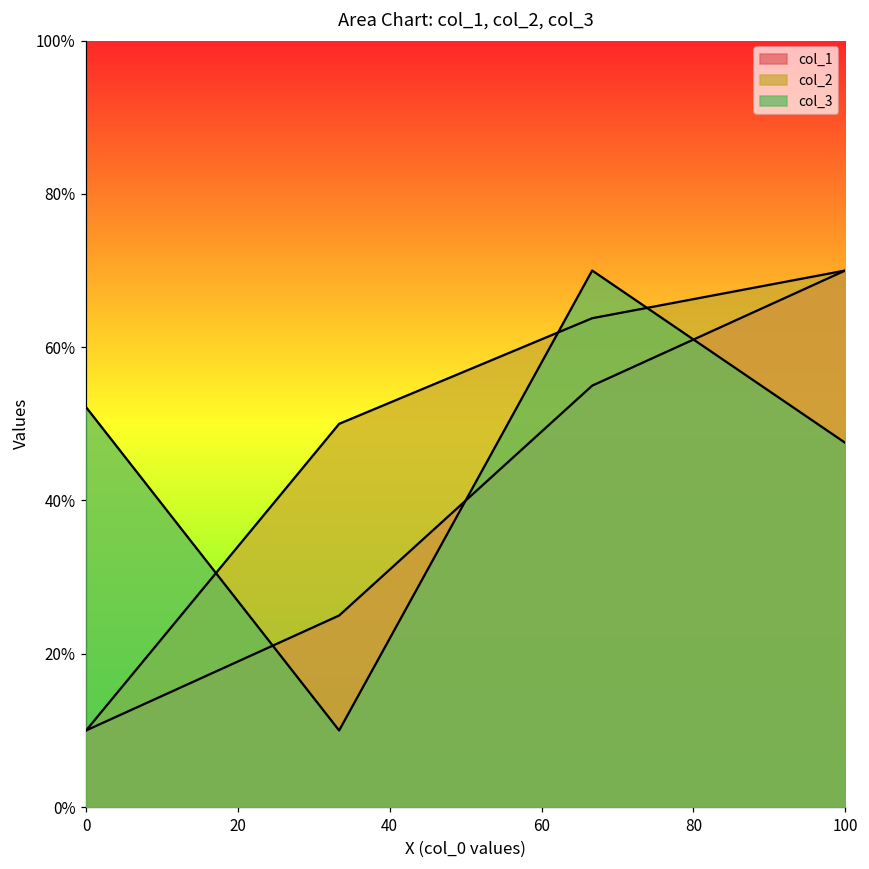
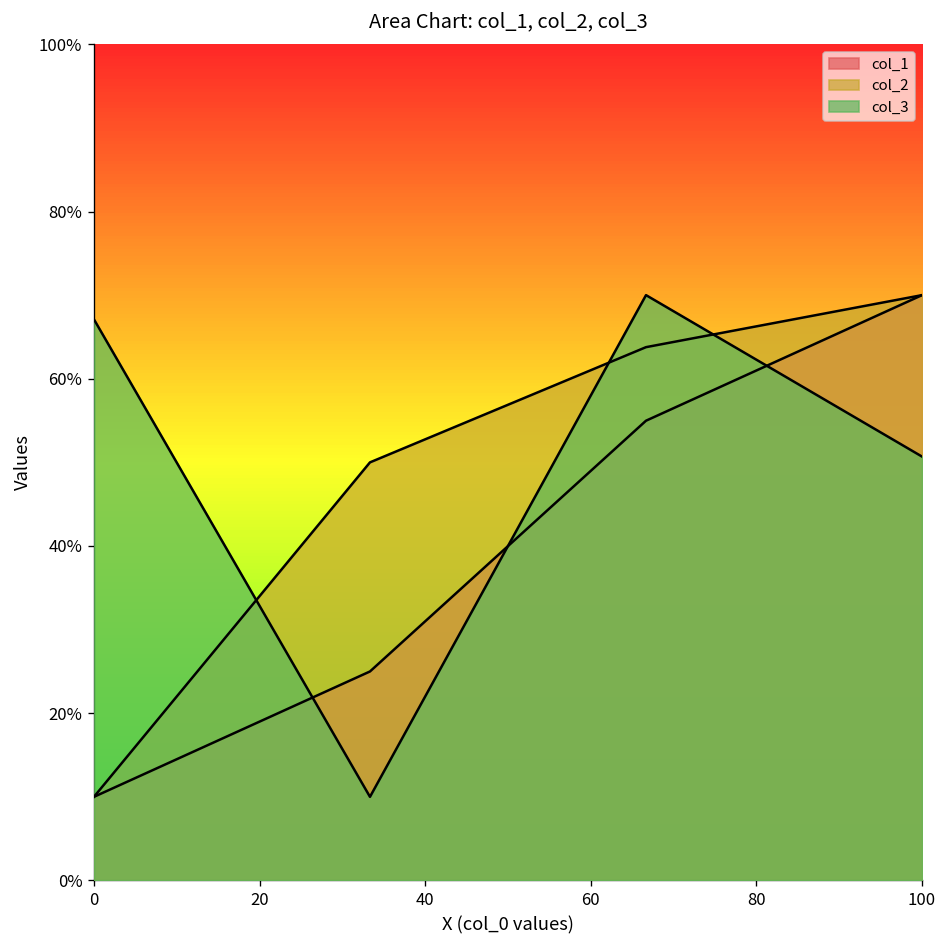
col_3, 0: 52% -> 67%
col_3, 100: 48% -> 51%
